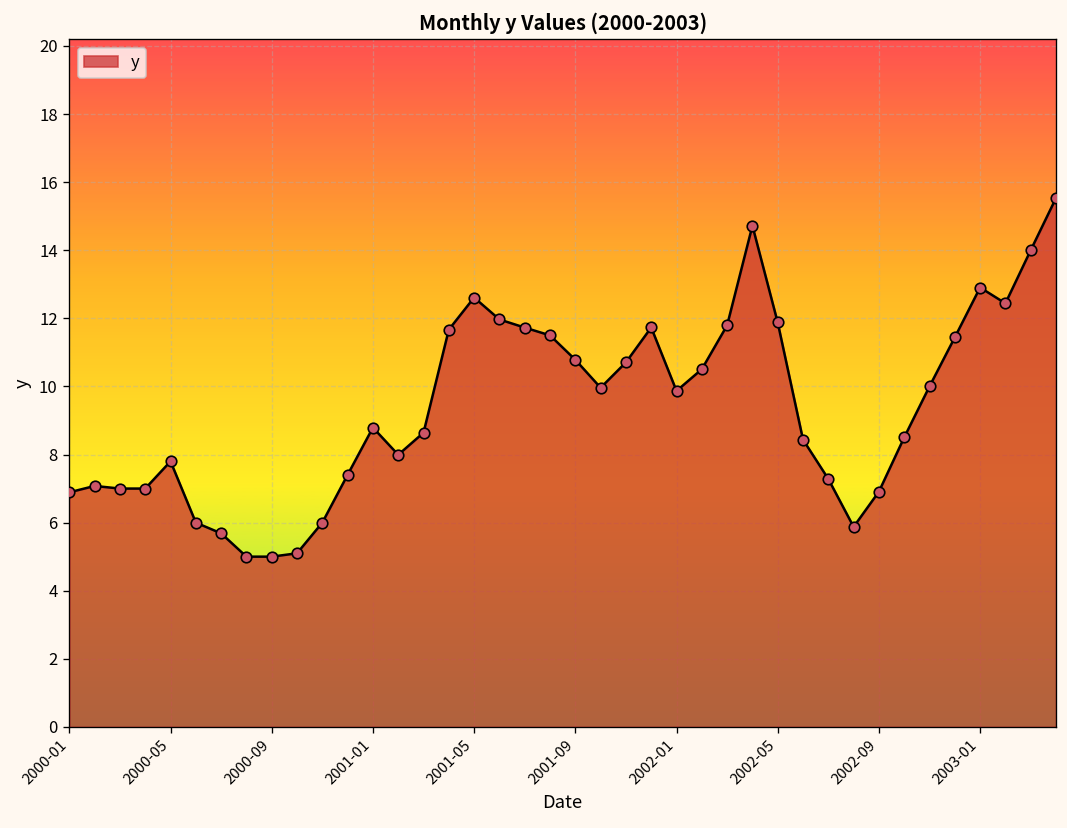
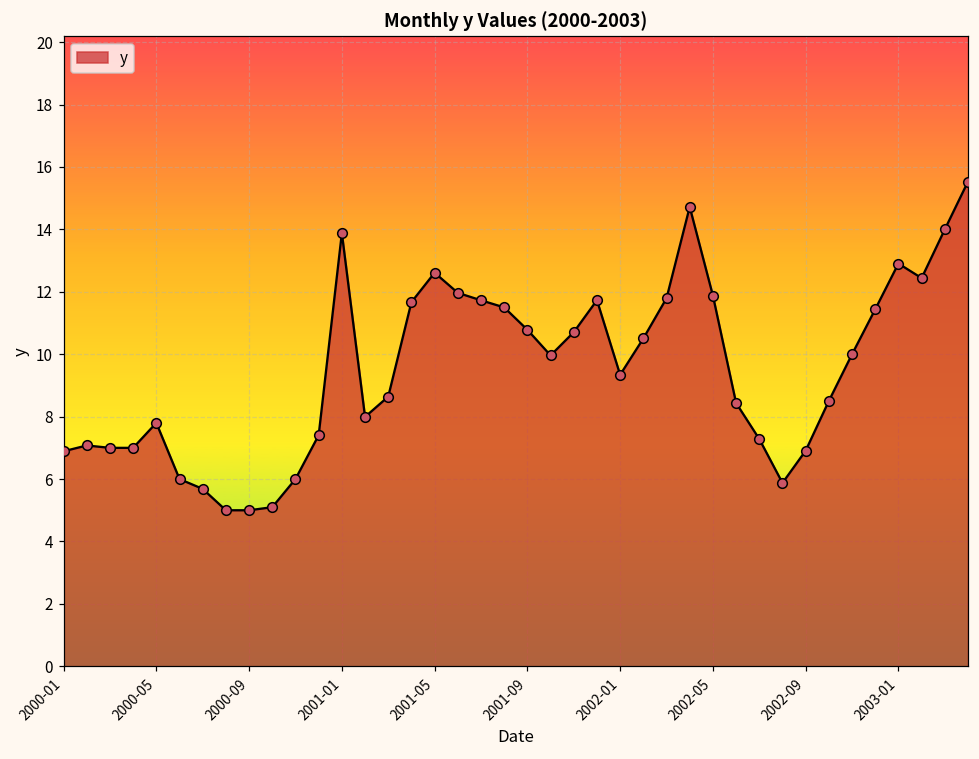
2001-01: 8.8 -> 13.9
2002-01: 9.9 -> 9.3
